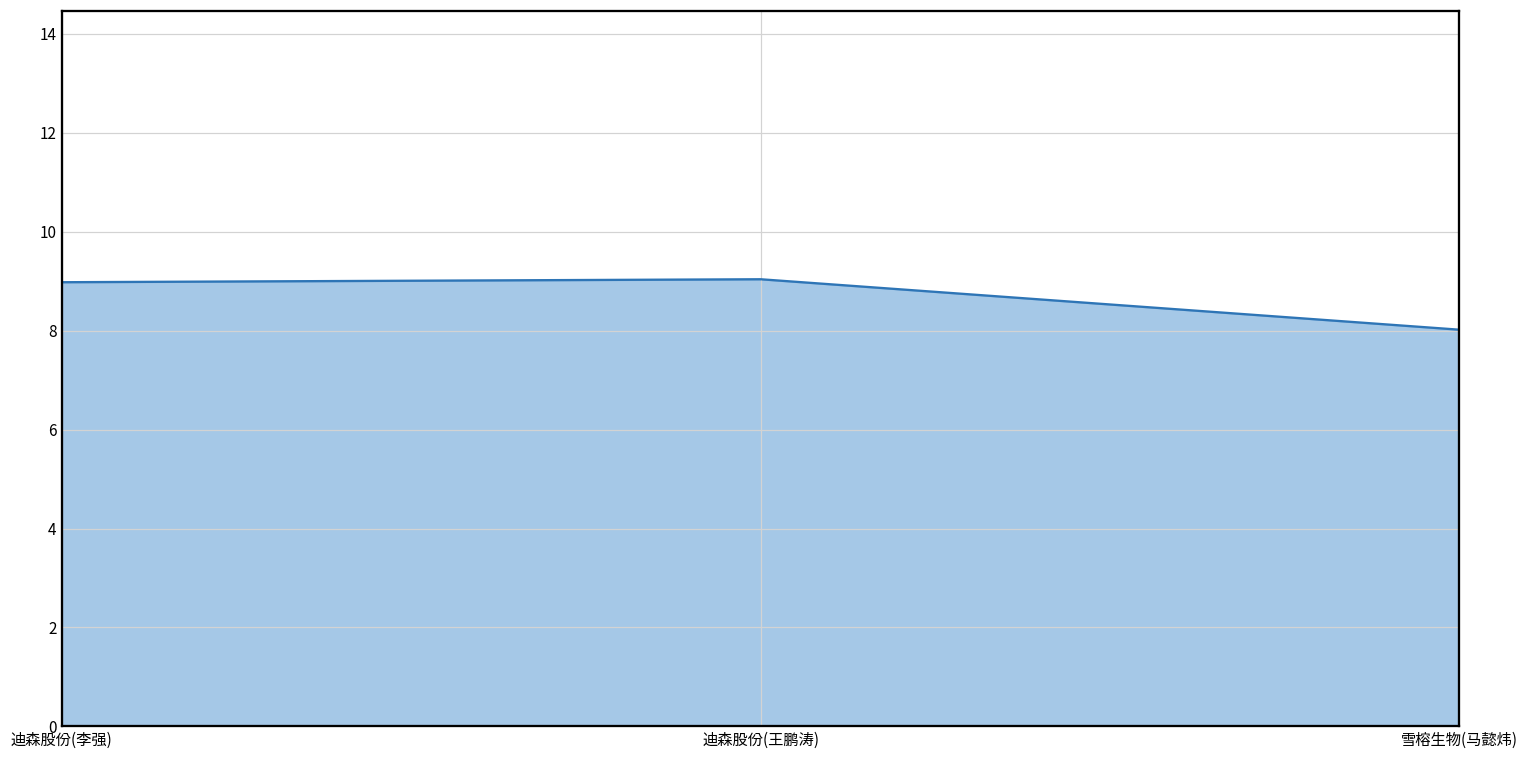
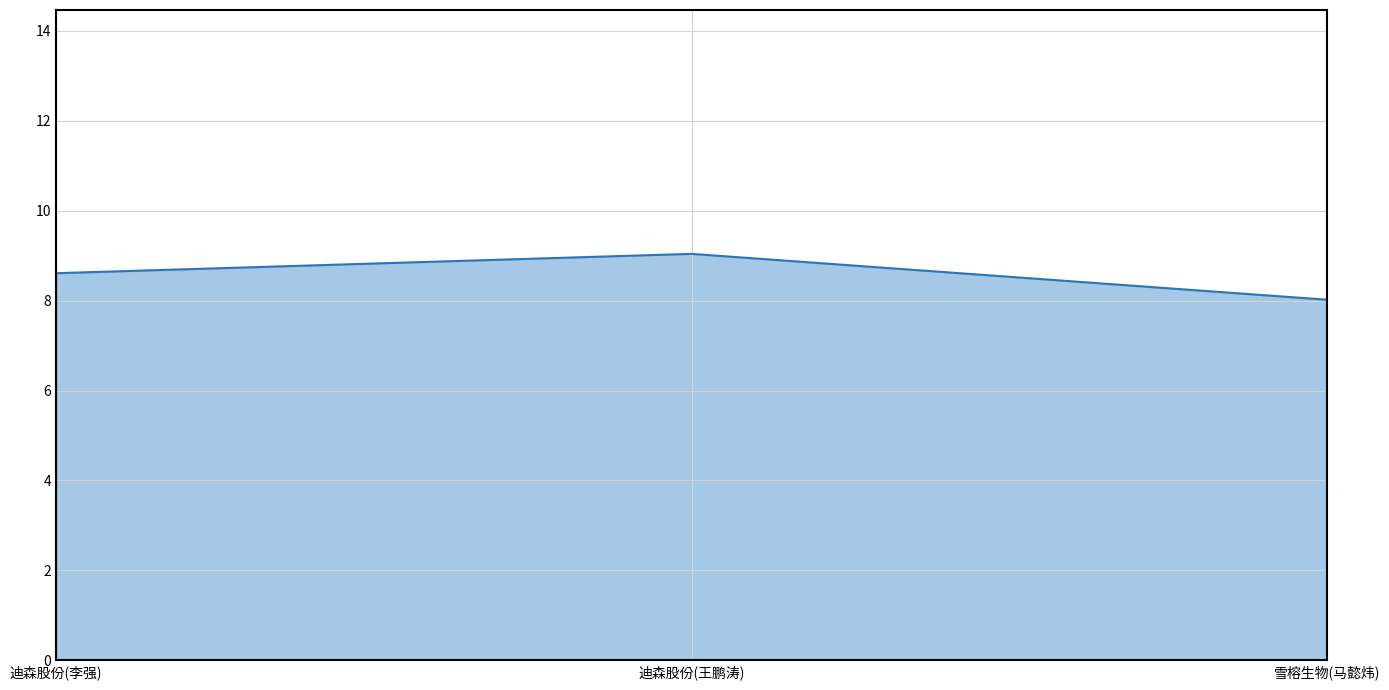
迪森股份(李强): 9.0 -> 8.6
